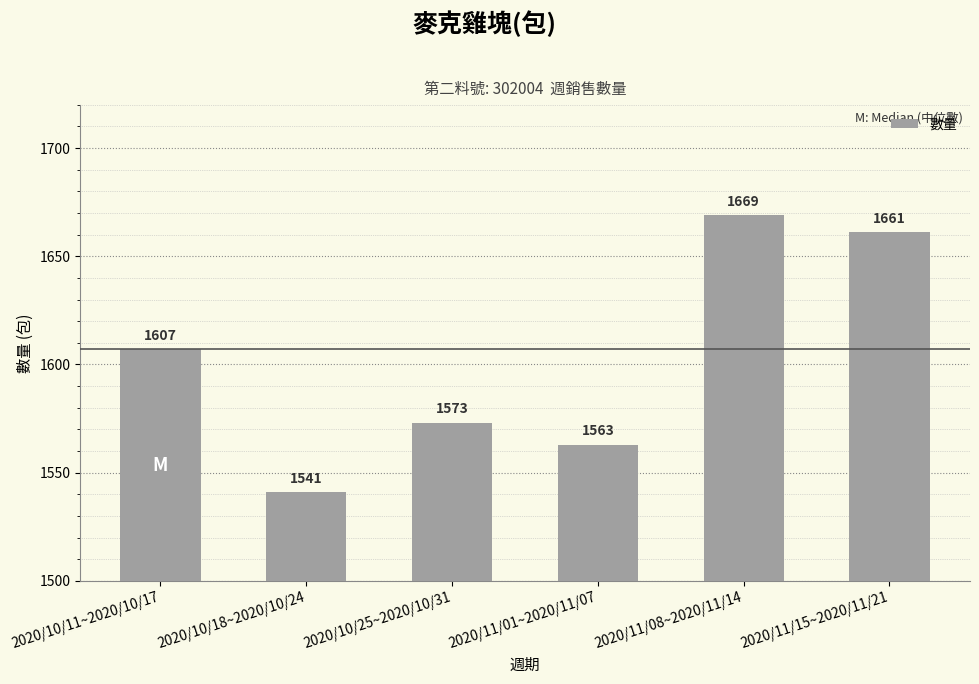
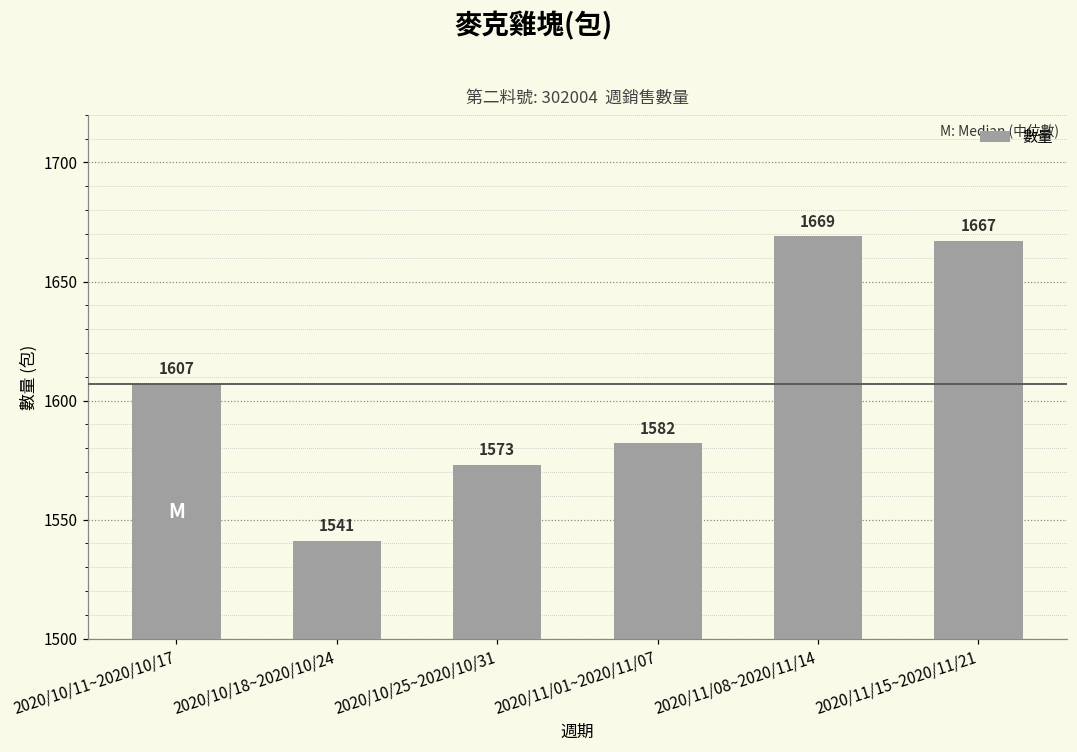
2020/11/01~2020/11/07: 1563 -> 1582
2020/11/15~2020/11/21: 1661 -> 1667
